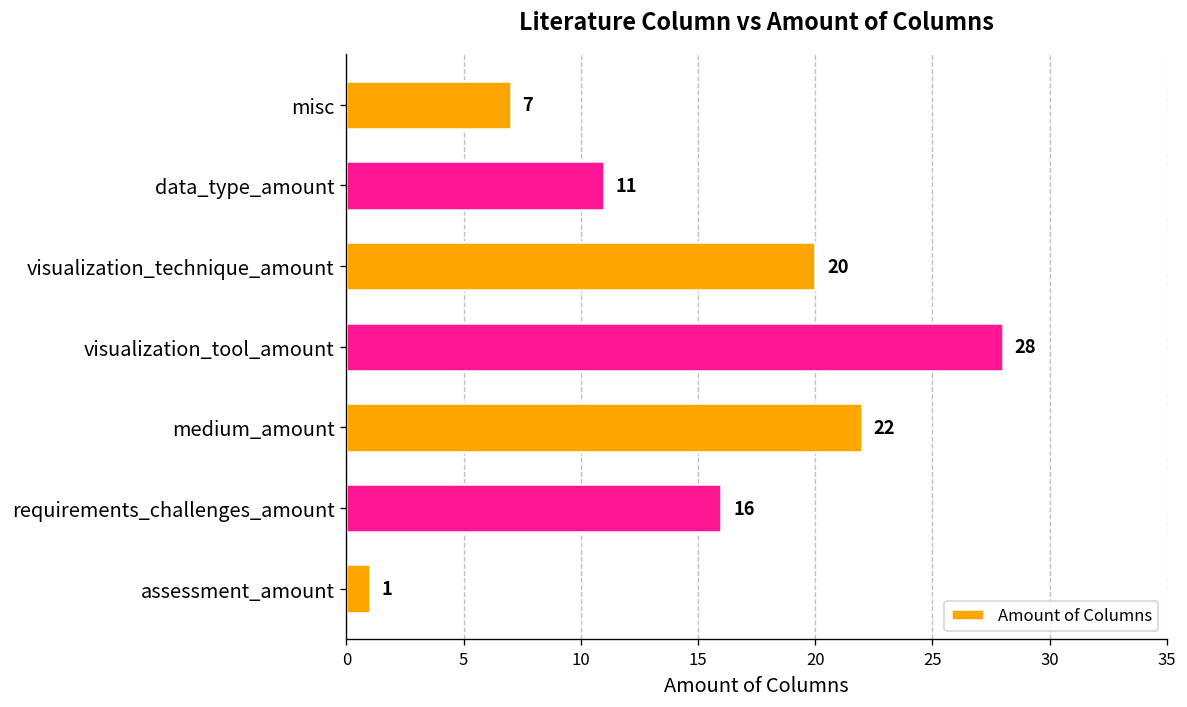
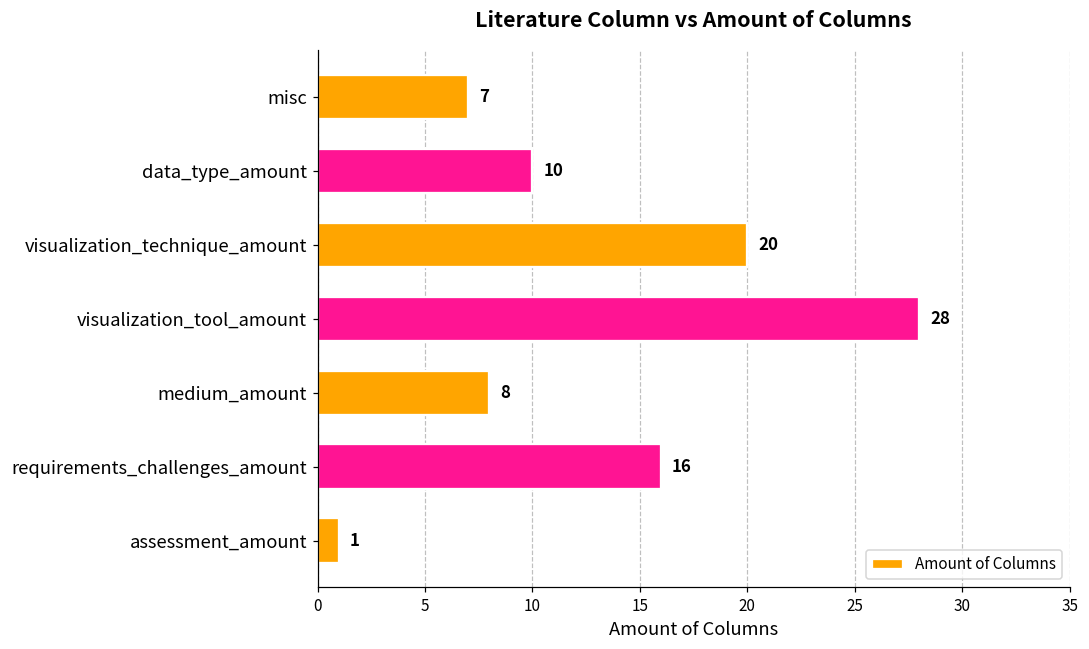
data_type_amount: 11 -> 10
medium_amount: 22 -> 8
